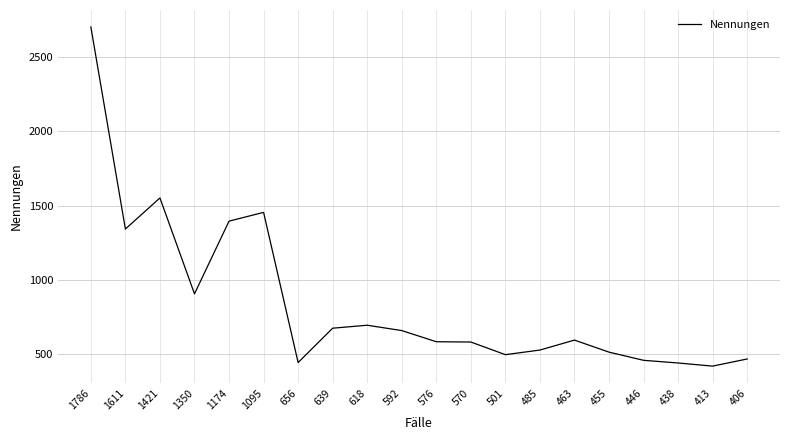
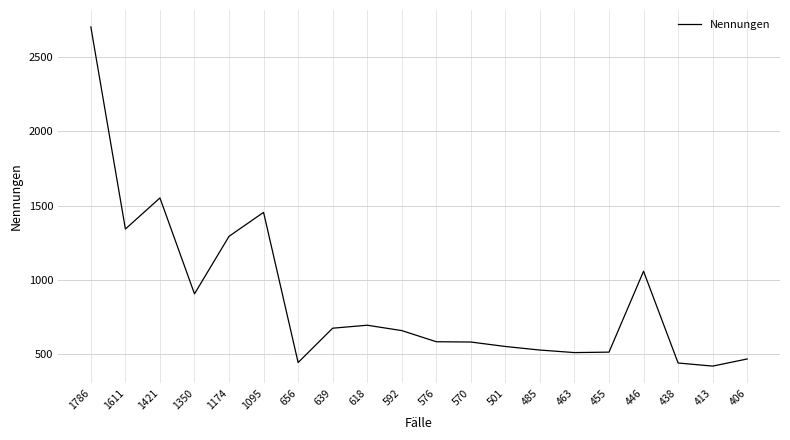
1174: 1400 -> 1290
501: 500 -> 550
463: 600 -> 510
446: 460 -> 1060
